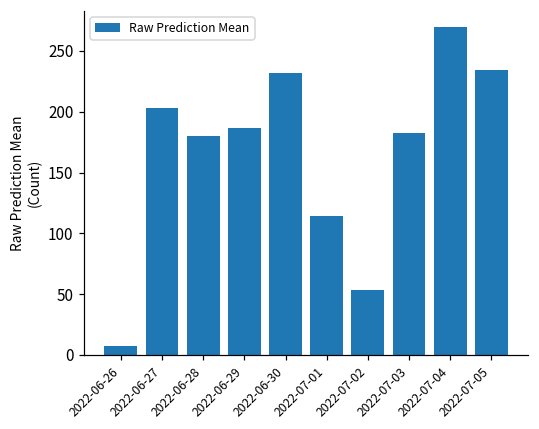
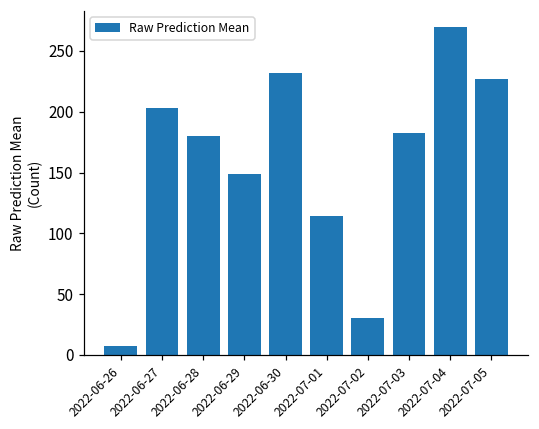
2022-06-29: 187 -> 149
2022-07-02: 53 -> 30
2022-07-05: 235 -> 227
